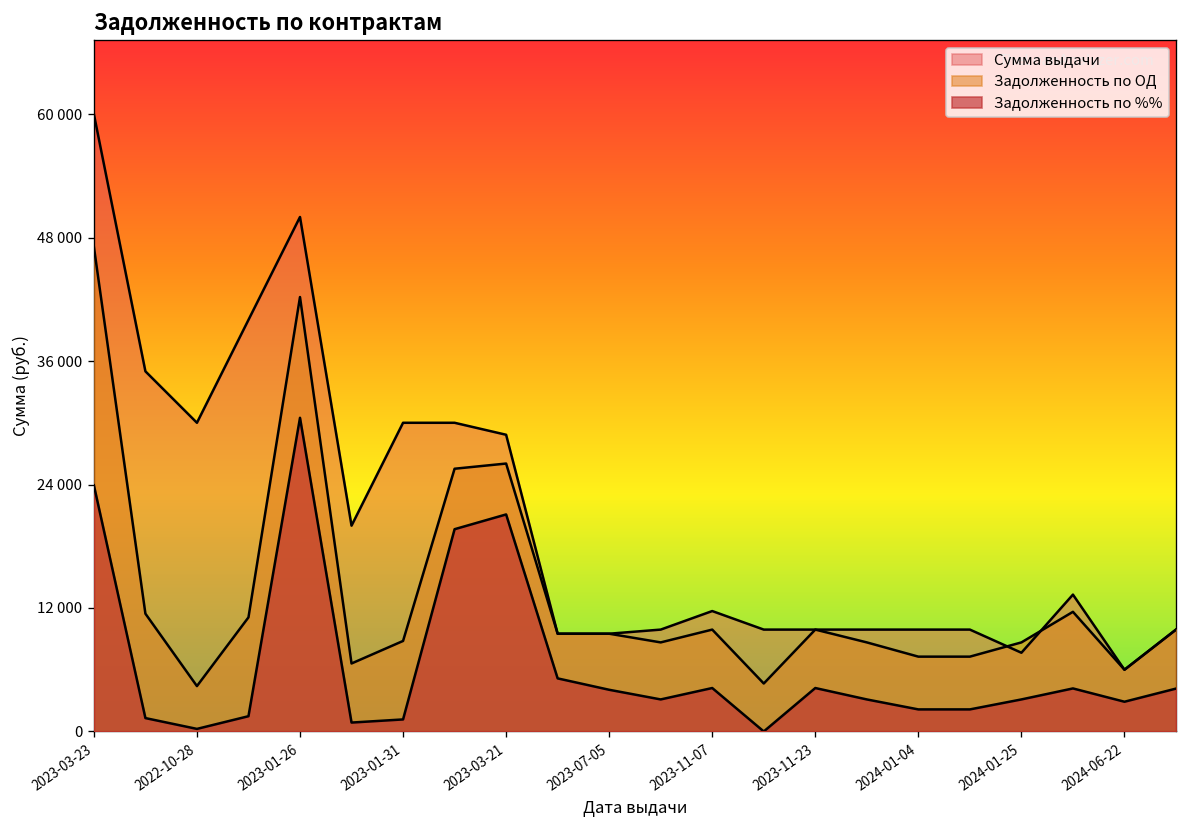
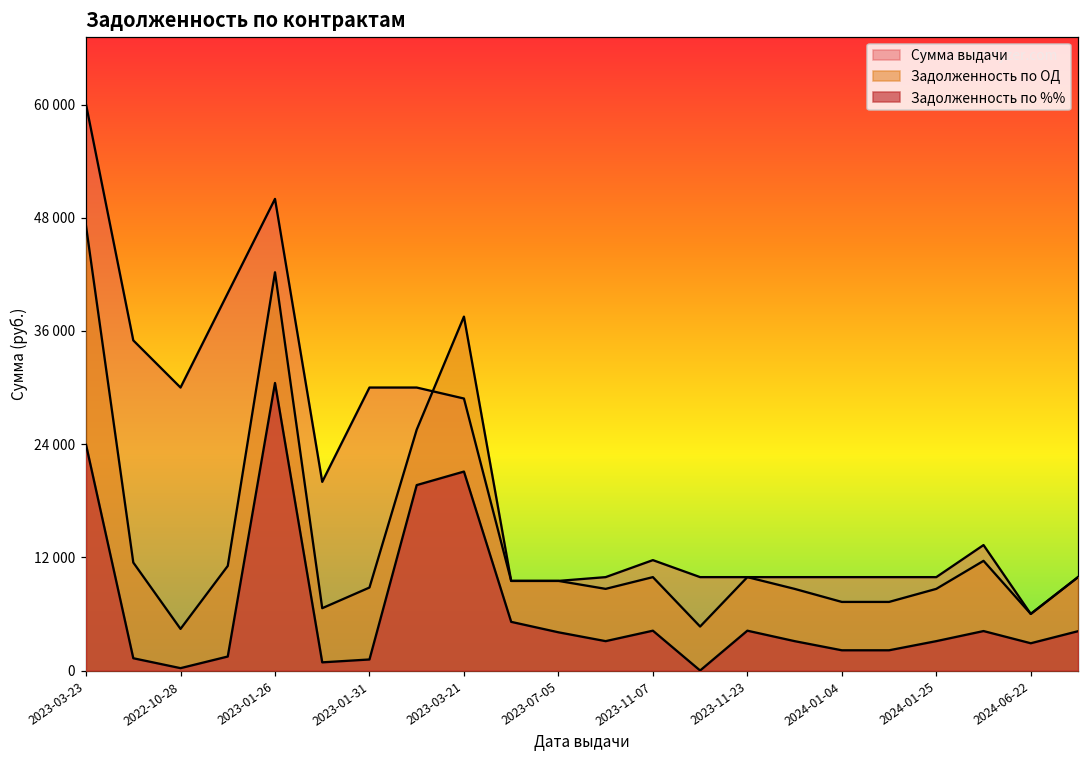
Задолженность по ОД, 2023-03-21: 26000 -> 38000
Сумма выдачи, 2024-01-25: 8000 -> 10000
